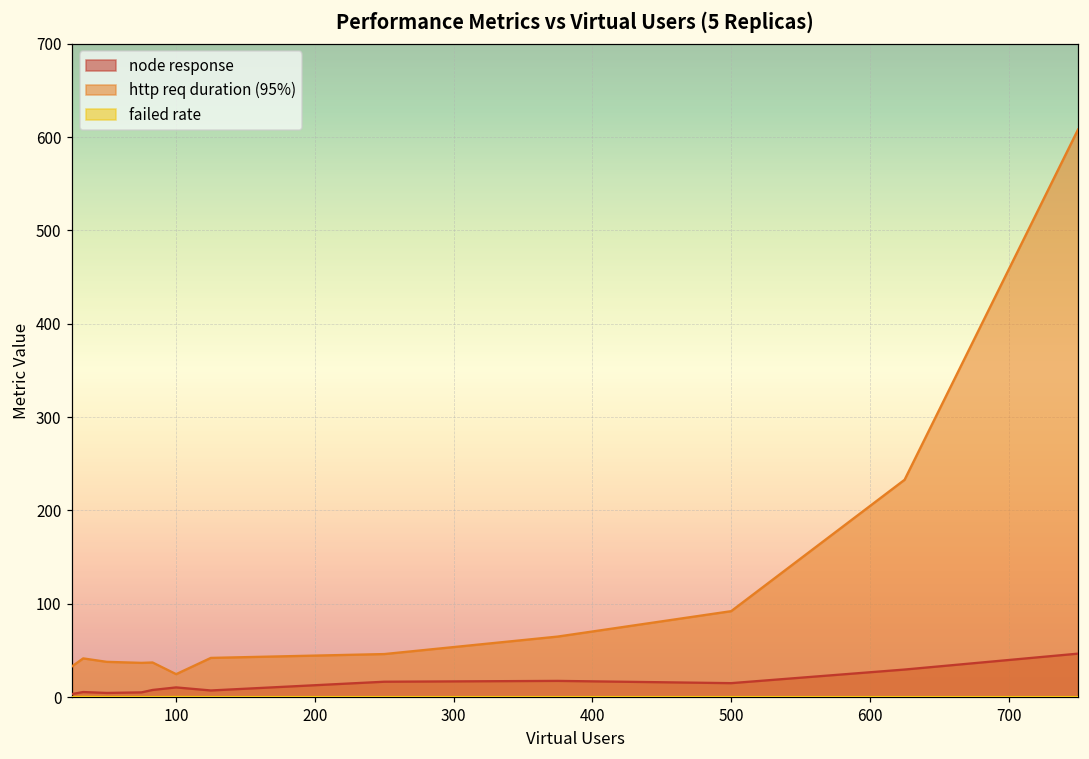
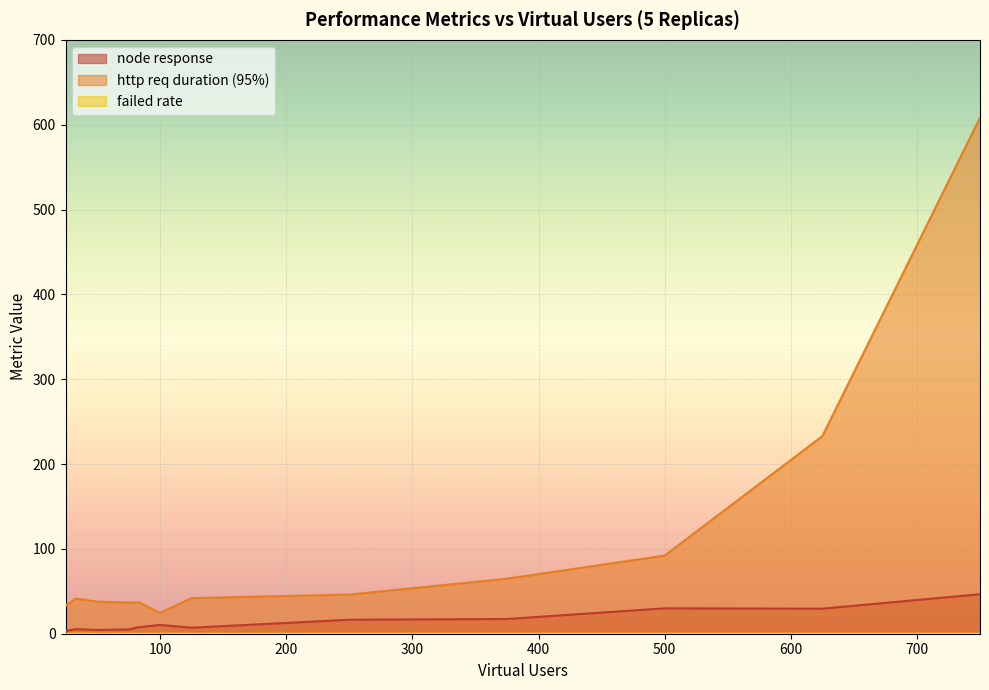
node response, 500: 10 -> 30
